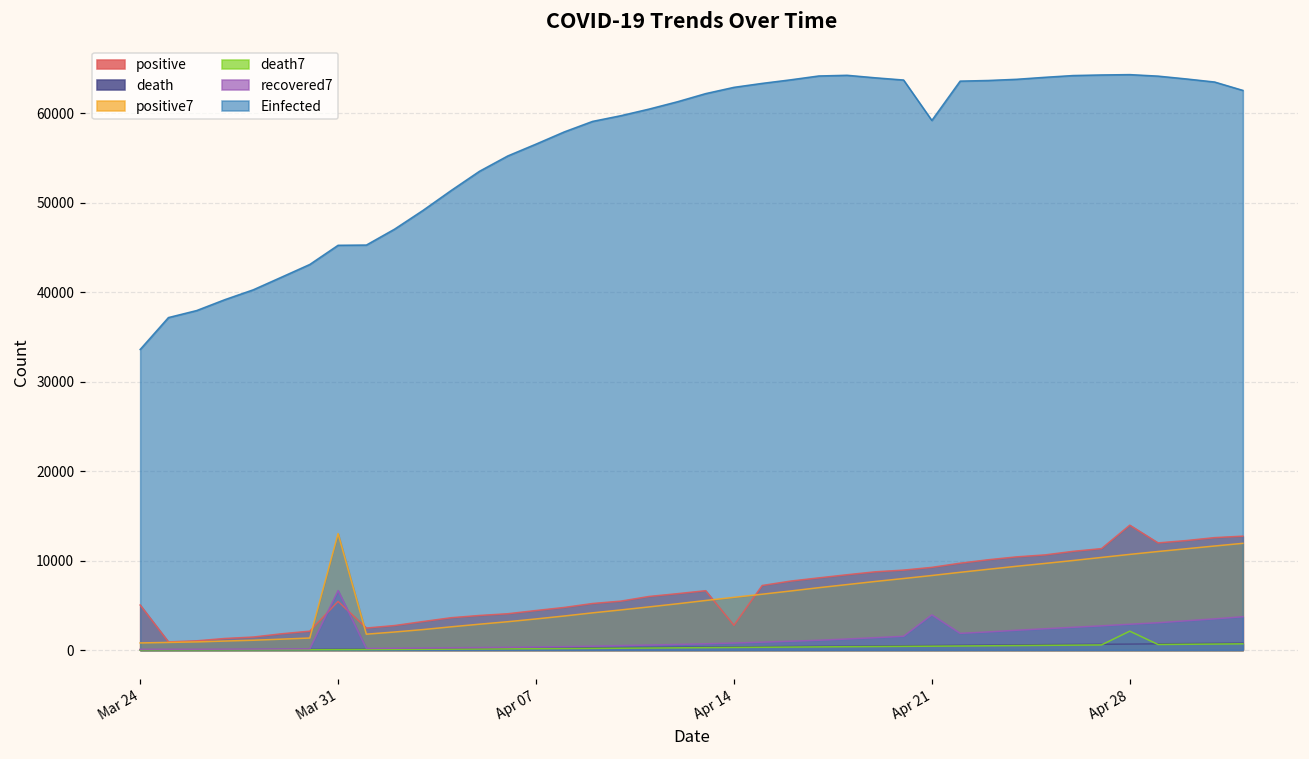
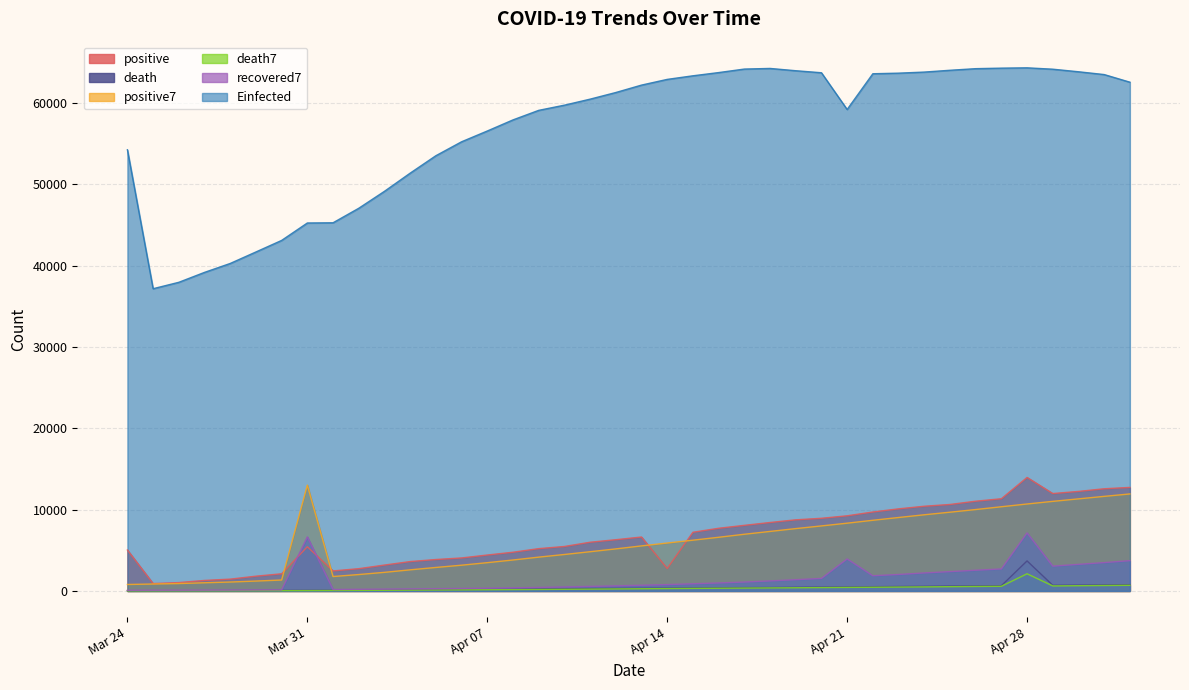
Einfected, Mar 24: 34000 -> 54000
death, Apr 28: 1000 -> 4000
recovered7, Apr 28: 3000 -> 7000
